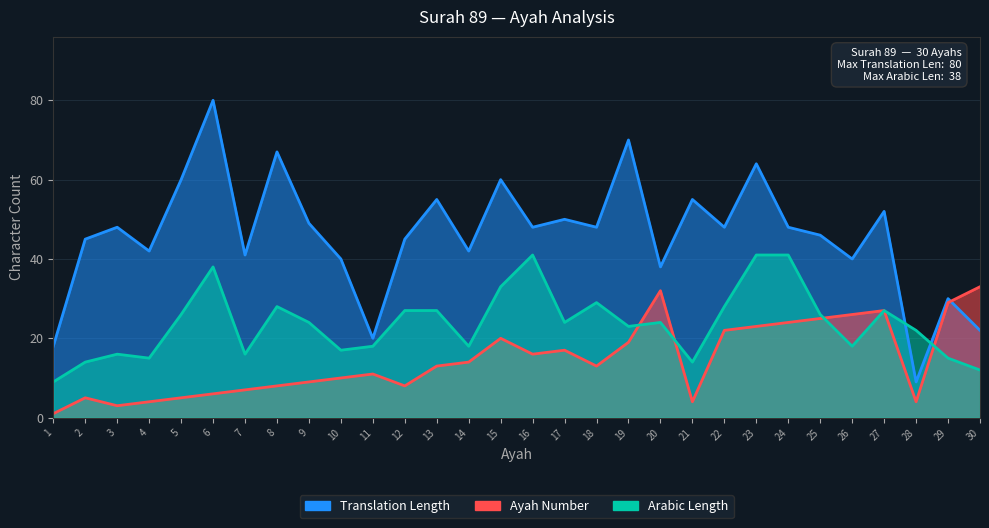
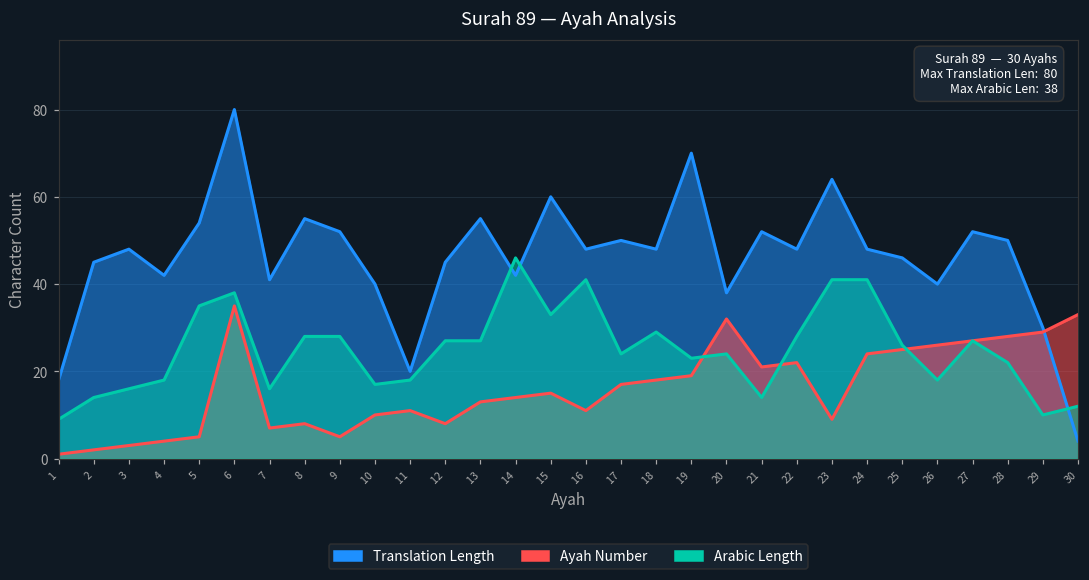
Ayah Number, 2: 5 -> 2
Arabic Length, 4: 15 -> 18
Translation Length, 5: 60 -> 54
Arabic Length, 5: 26 -> 35
Ayah Number, 6: 6 -> 35
Translation Length, 8: 67 -> 55
Translation Length, 9: 49 -> 52
Ayah Number, 9: 9 -> 5
Arabic Length, 9: 24 -> 28
Arabic Length, 14: 18 -> 46
Ayah Number, 15: 20 -> 15
Ayah Number, 16: 16 -> 11
Ayah Number, 18: 13 -> 18
Translation Length, 21: 55 -> 52
Ayah Number, 21: 4 -> 21
Ayah Number, 23: 23 -> 9
Translation Length, 28: 9 -> 50
Ayah Number, 28: 4 -> 28
Arabic Length, 29: 15 -> 10
Translation Length, 30: 22 -> 4
